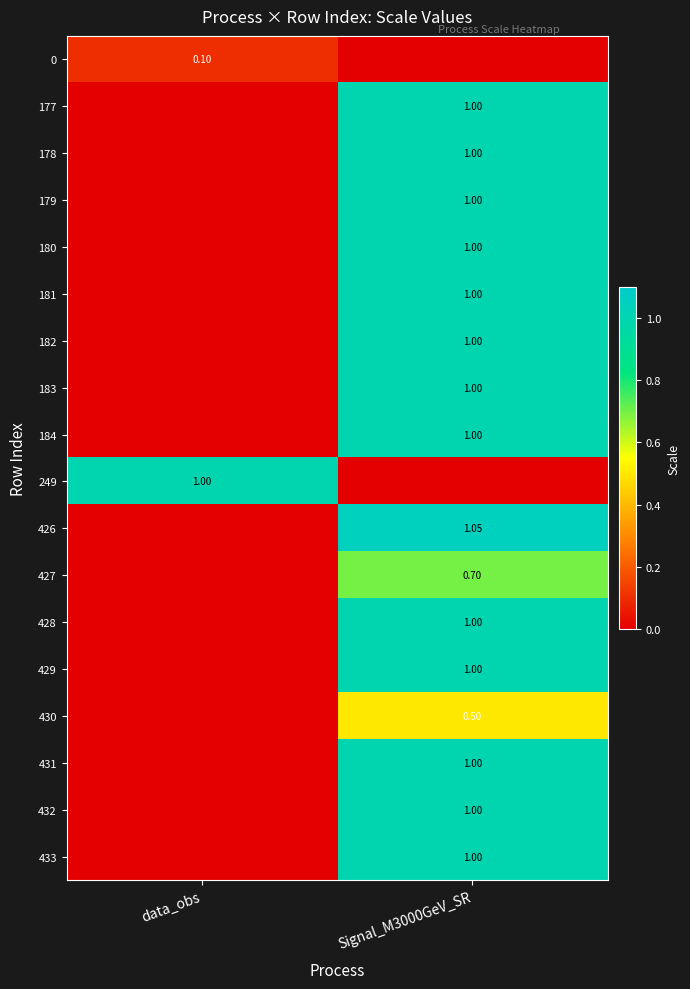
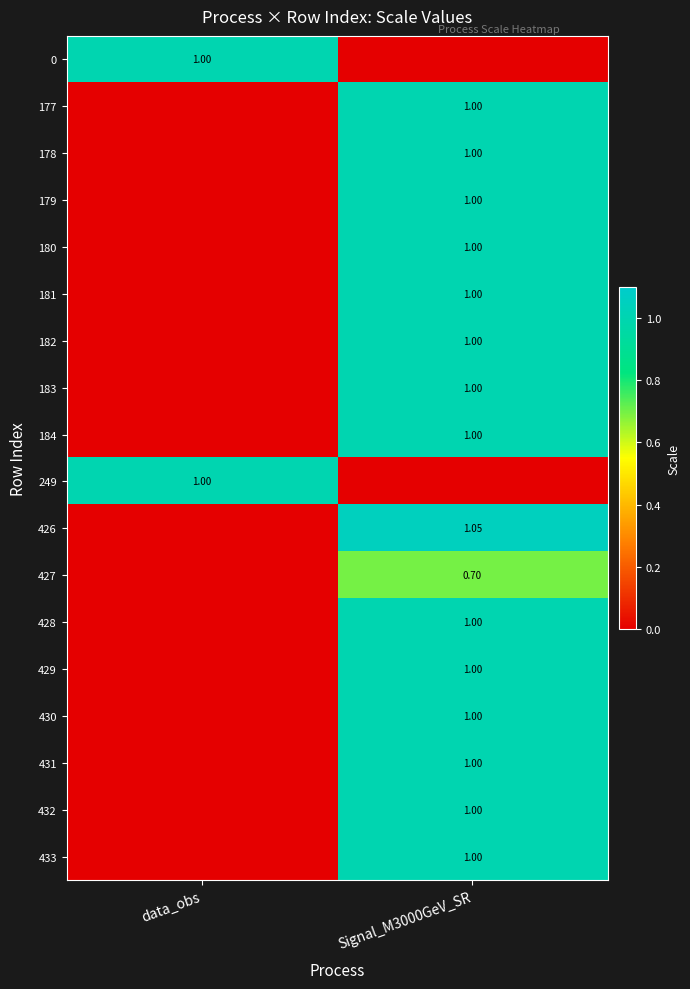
0, data_obs: 0.10 -> 1.00
430, Signal_M3000GeV_SR: 0.50 -> 1.00
